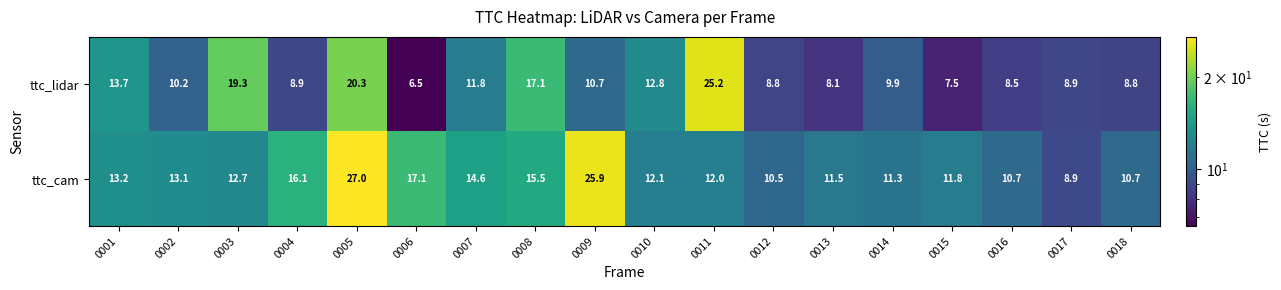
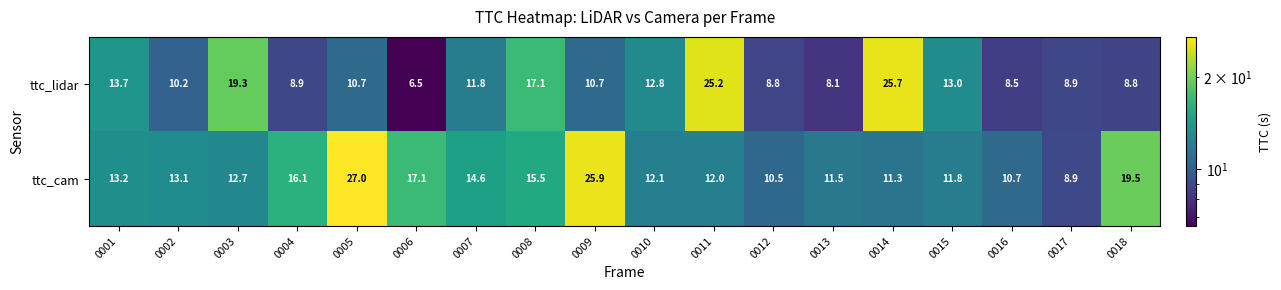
ttc_lidar, 0005: 20.3 -> 10.7
ttc_lidar, 0014: 9.9 -> 25.7
ttc_lidar, 0015: 7.5 -> 13.0
ttc_cam, 0018: 10.7 -> 19.5
